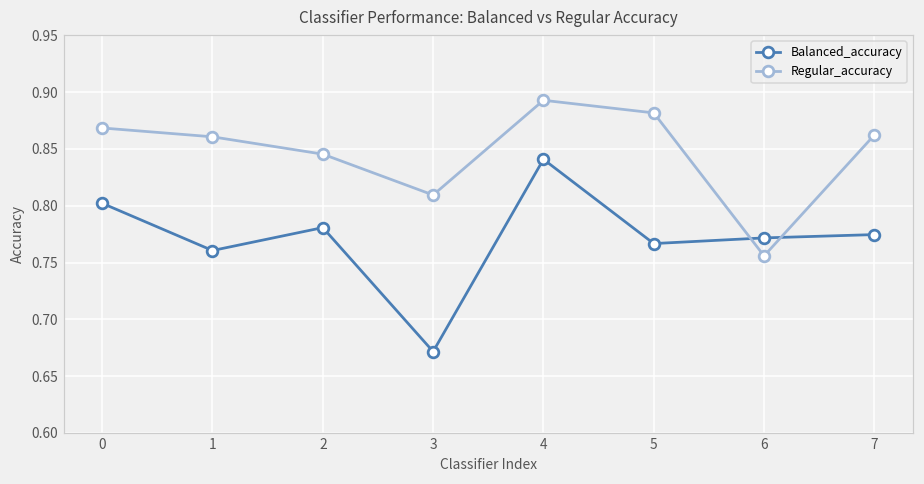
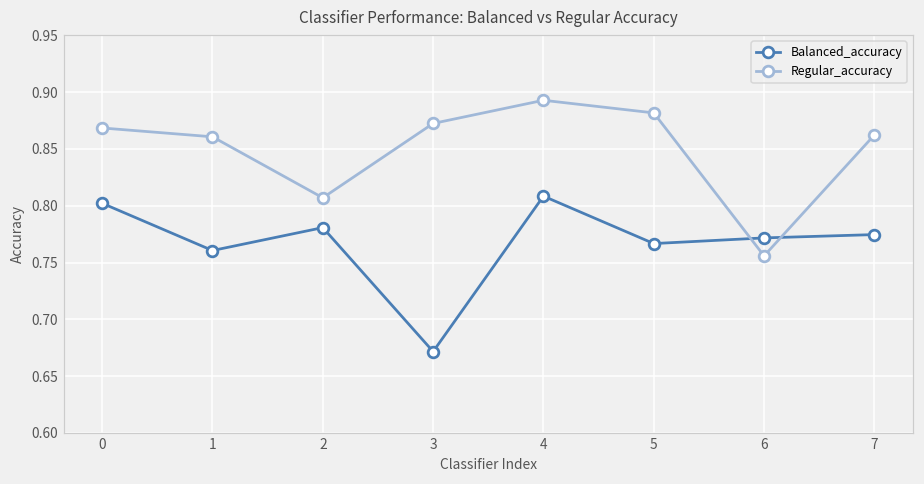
Regular_accuracy, 2: 0.845 -> 0.807
Regular_accuracy, 3: 0.809 -> 0.872
Balanced_accuracy, 4: 0.841 -> 0.808
